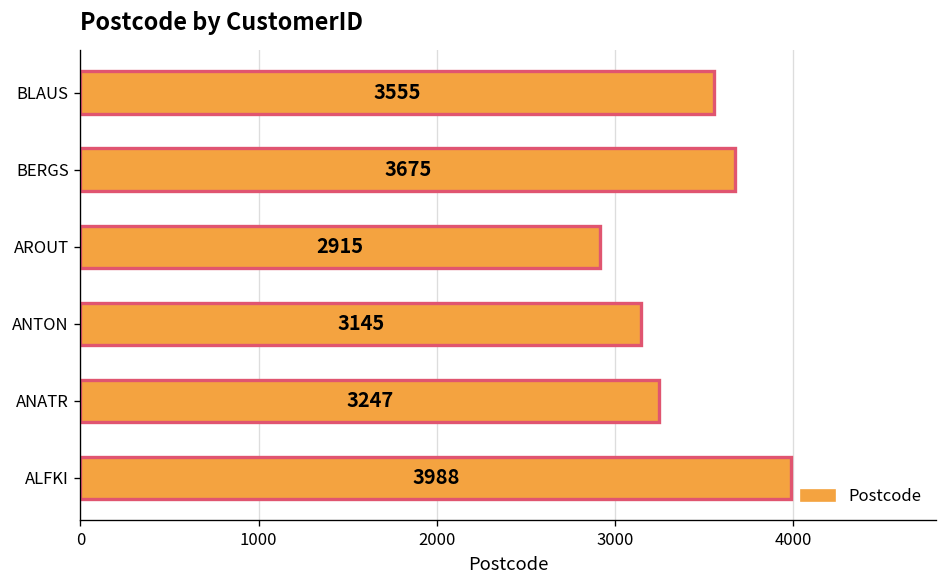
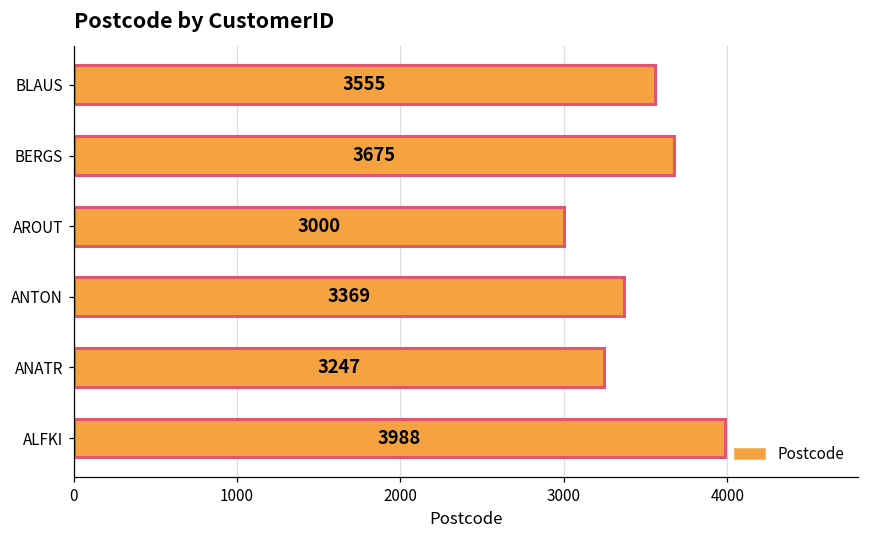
AROUT: 2915 -> 3000
ANTON: 3145 -> 3369
